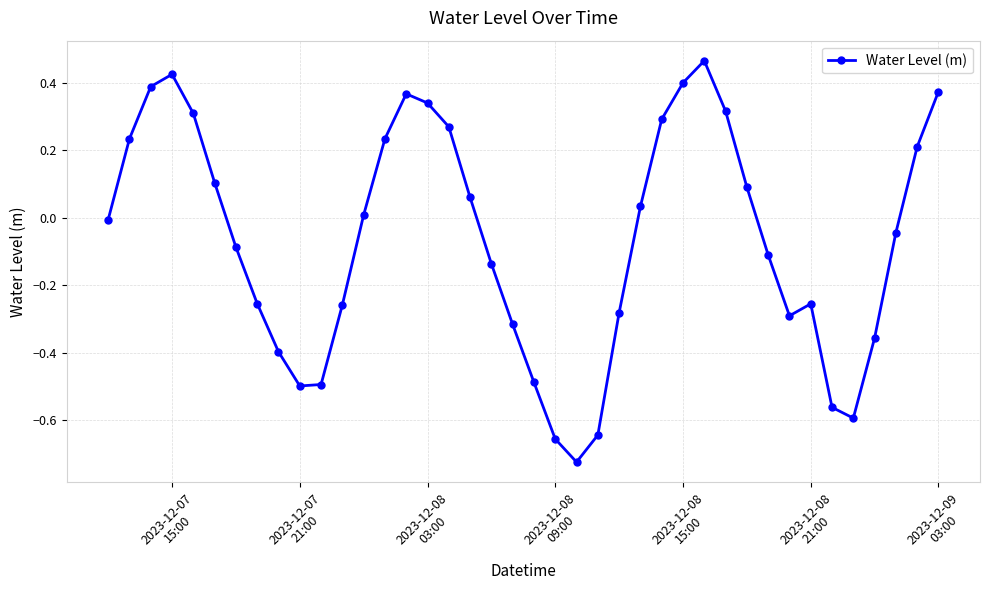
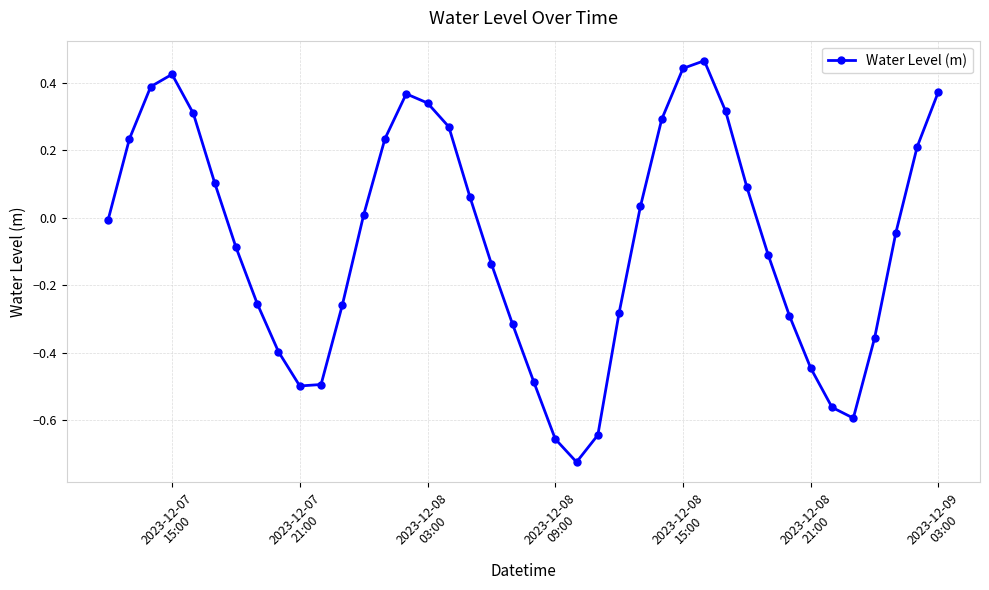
2023-12-08 15:00: 0.40 -> 0.44
2023-12-08 21:00: -0.25 -> -0.44
